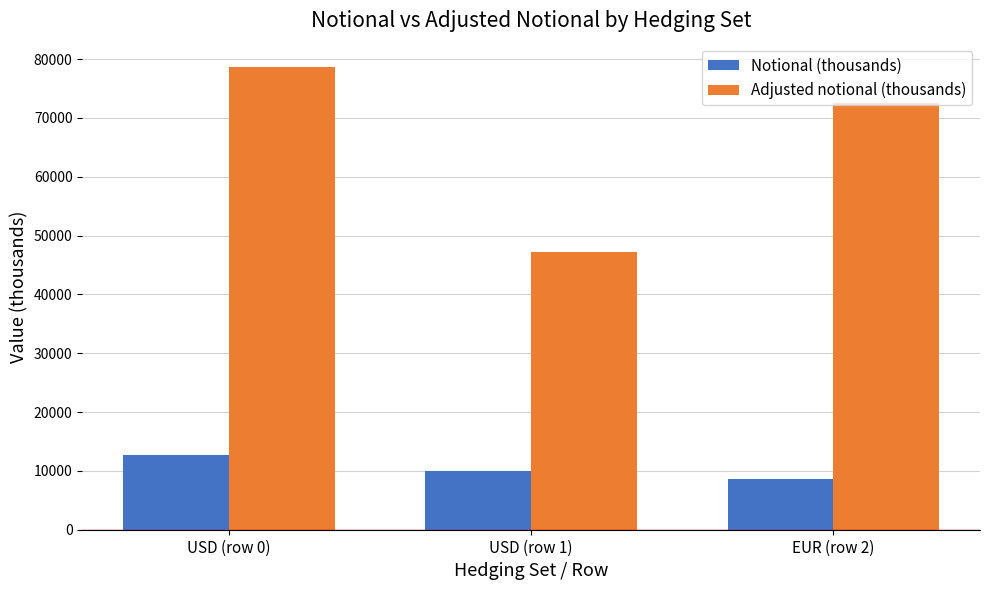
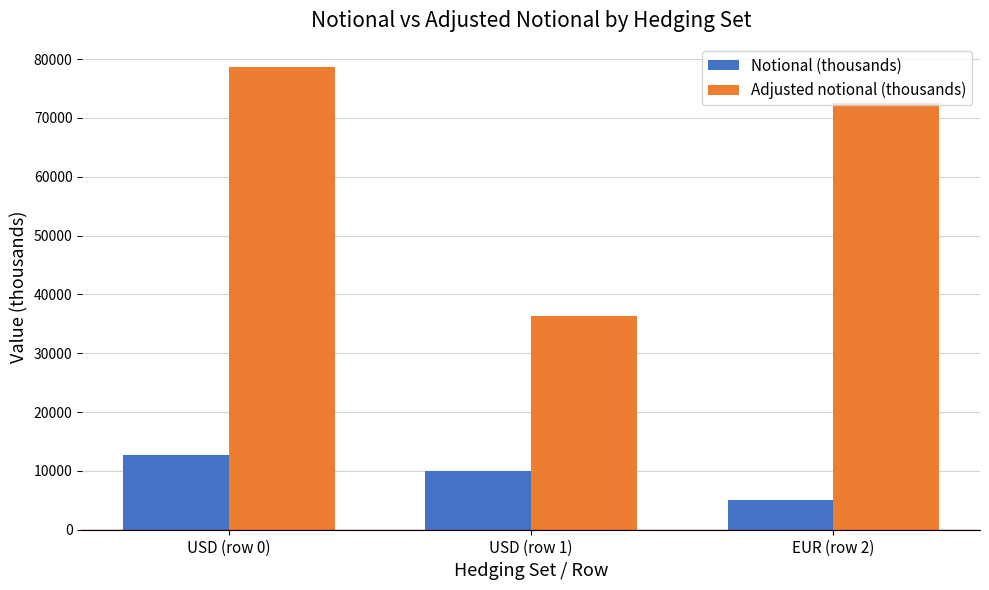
Adjusted notional (thousands), USD (row 1): 47000 -> 36000
Notional (thousands), EUR (row 2): 9000 -> 5000
